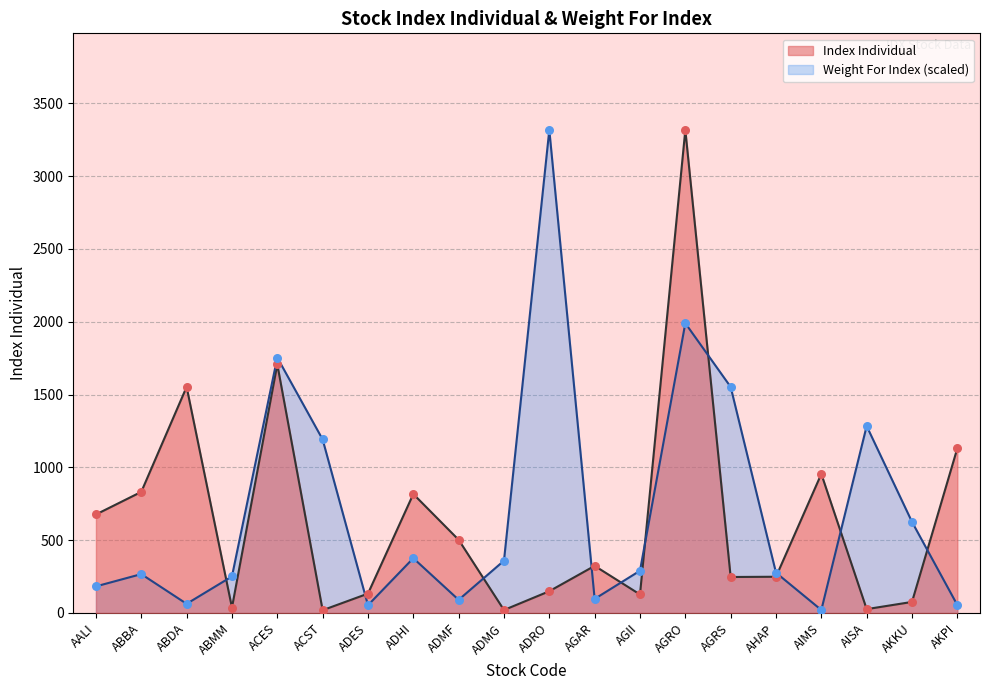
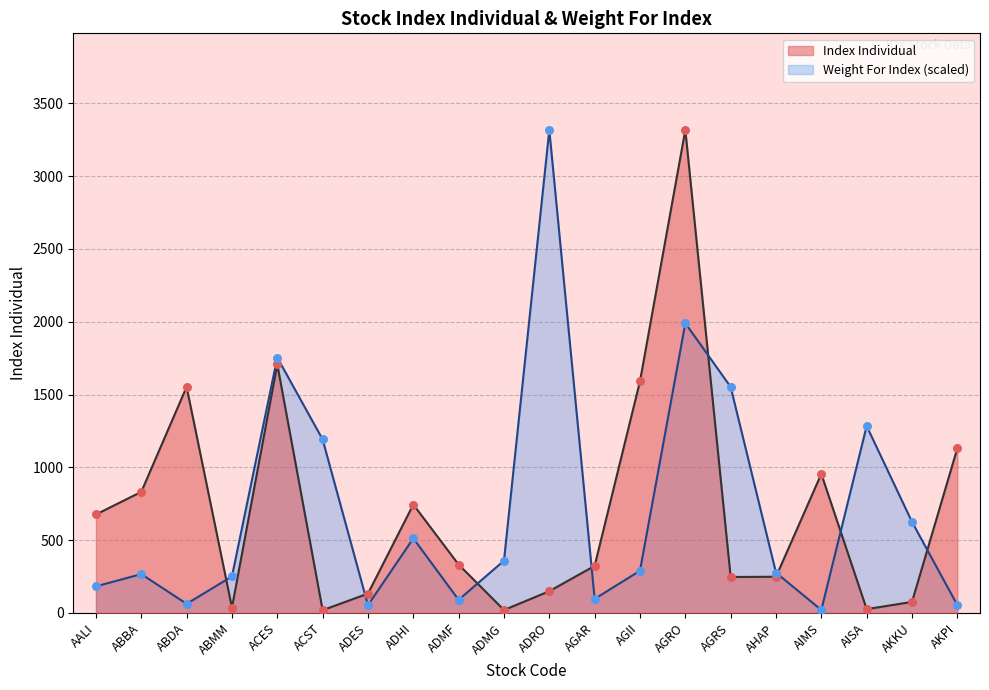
Index Individual, ADHI: 820 -> 740
Weight For Index (scaled), ADHI: 380 -> 510
Index Individual, ADMF: 500 -> 330
Index Individual, AGII: 130 -> 1590
